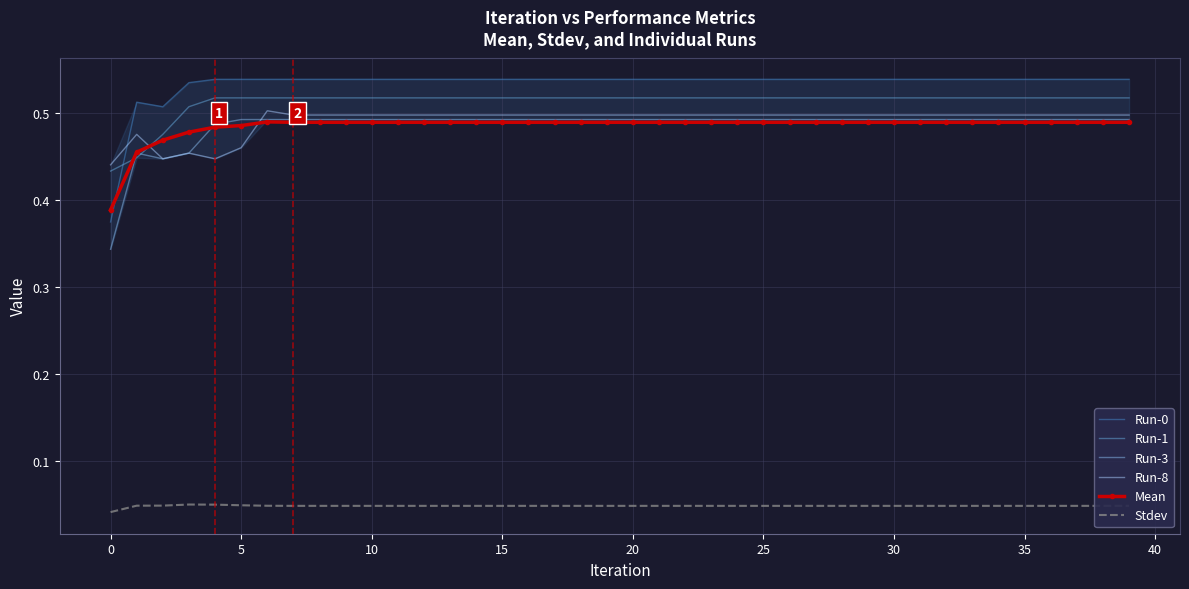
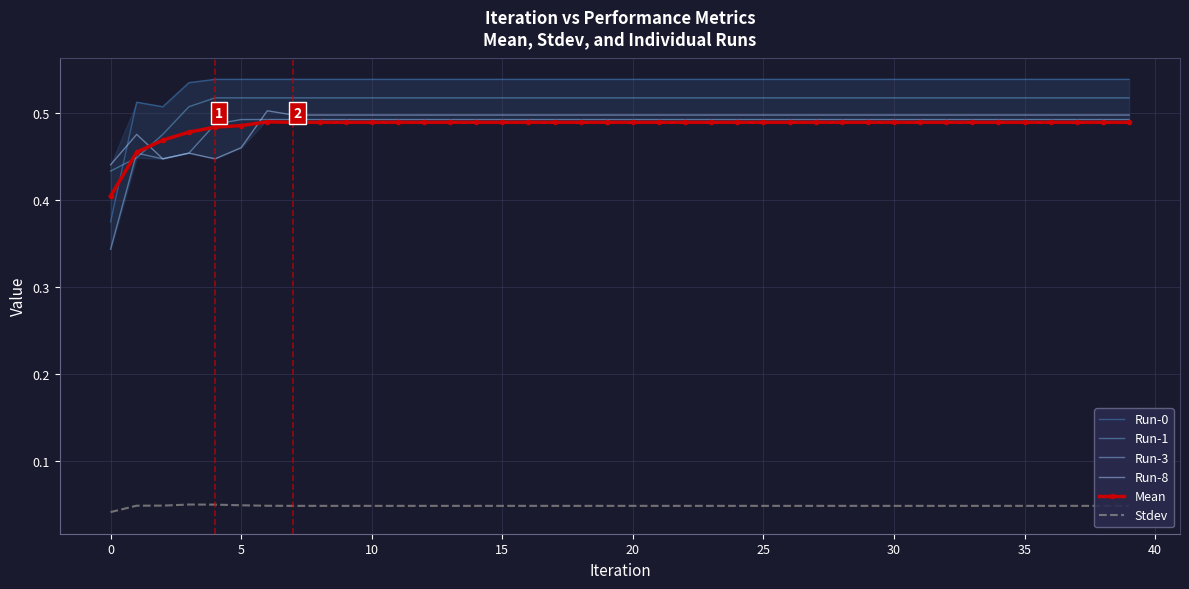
Mean, 0: 0.39 -> 0.40
